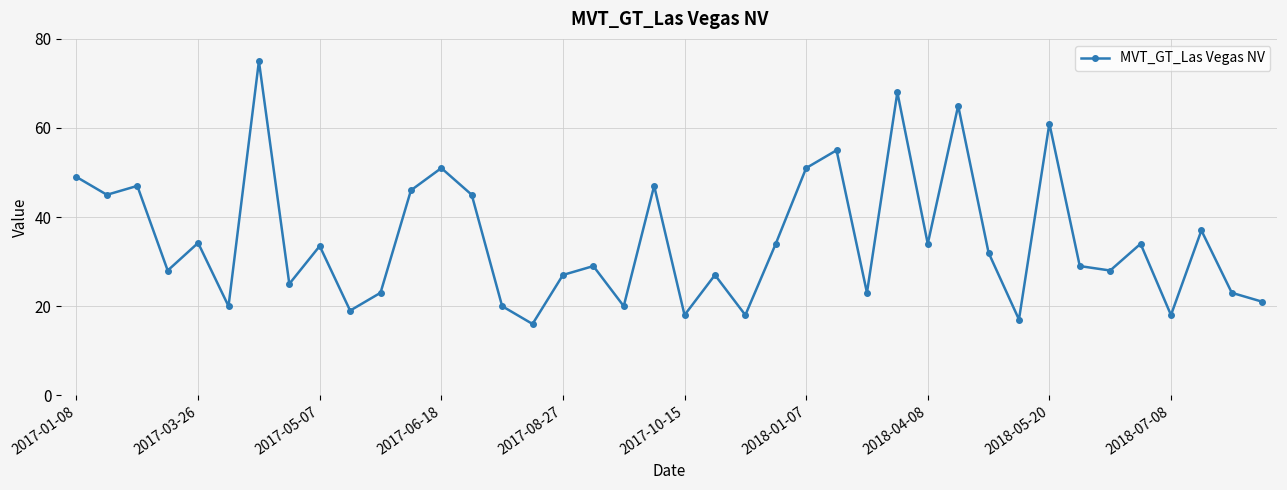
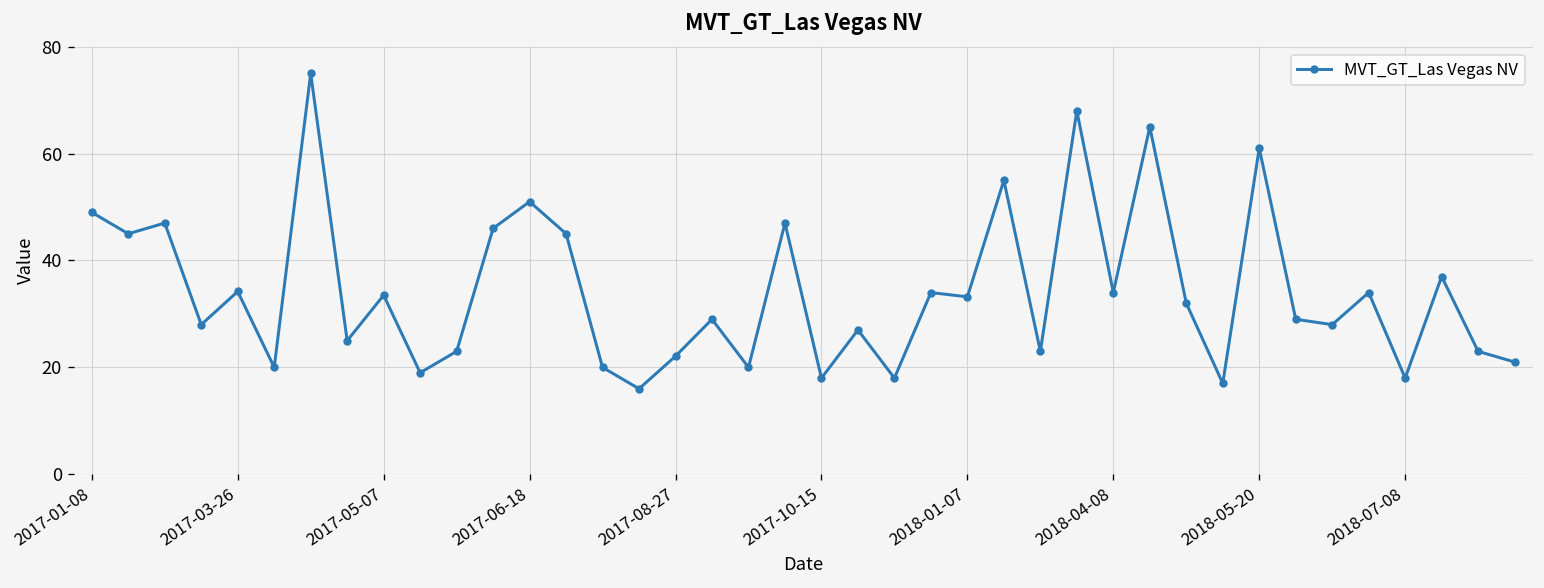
2017-08-27: 27 -> 22
2018-01-07: 51 -> 33
